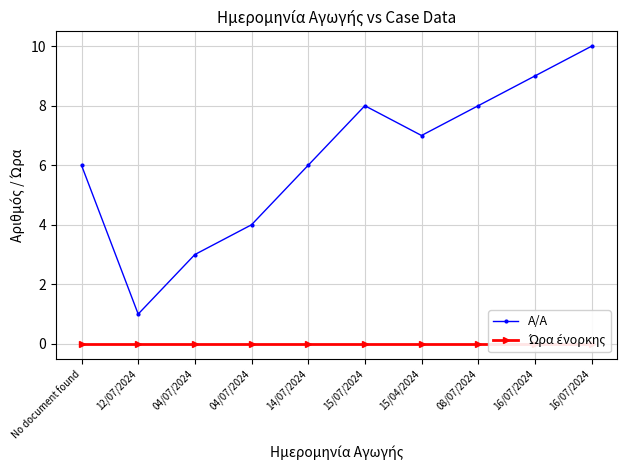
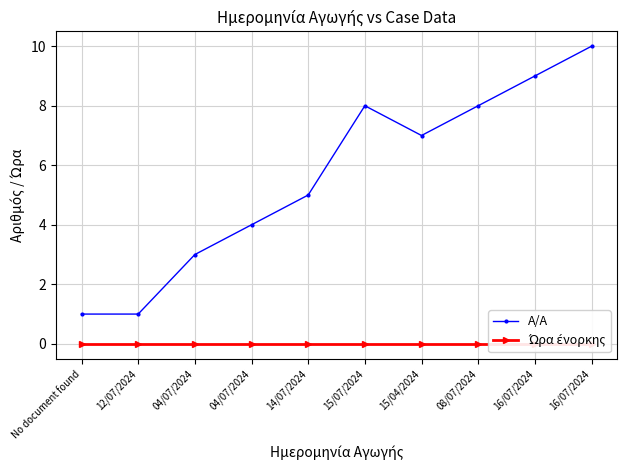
A/A, No document found: 6 -> 1
A/A, 14/07/2024: 6 -> 5
